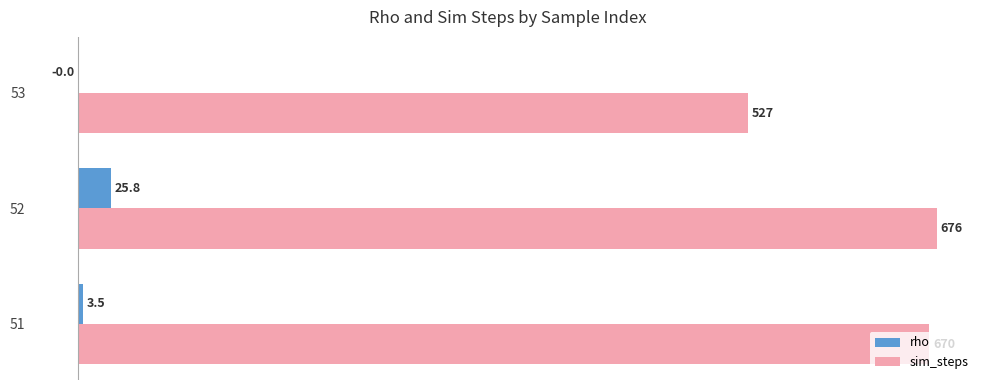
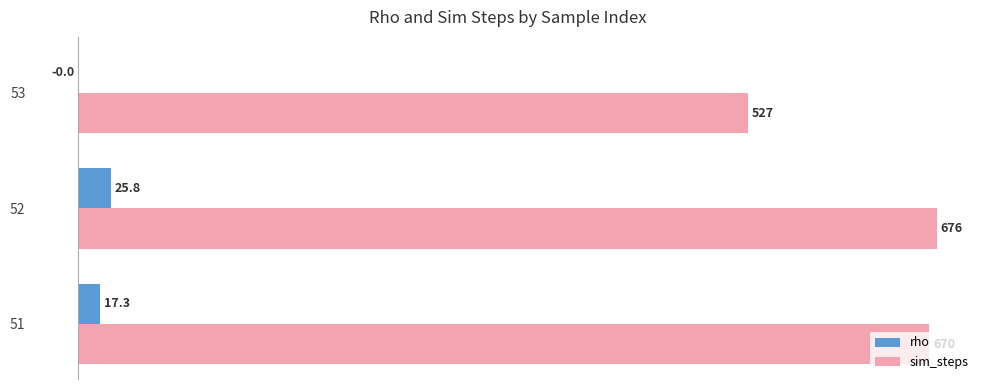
rho, 51: 3.5 -> 17.3
